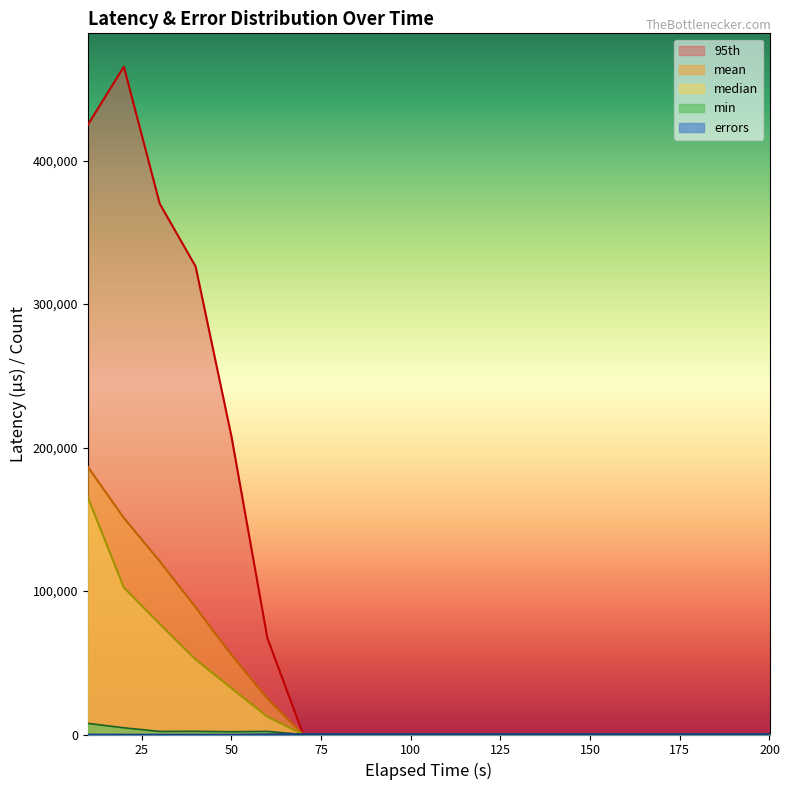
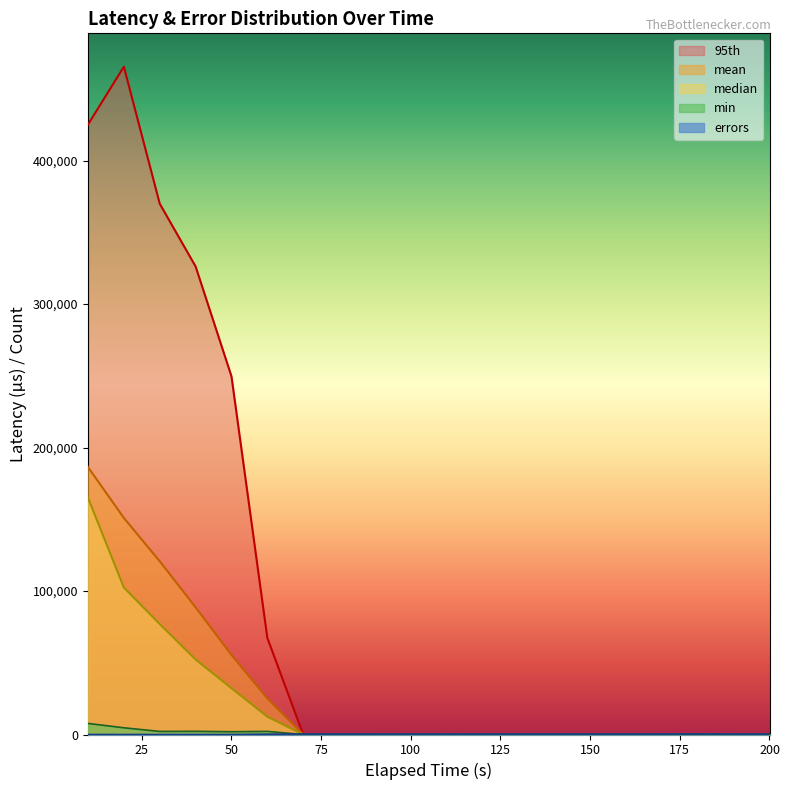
95th, 50: 208,000 -> 250,000
